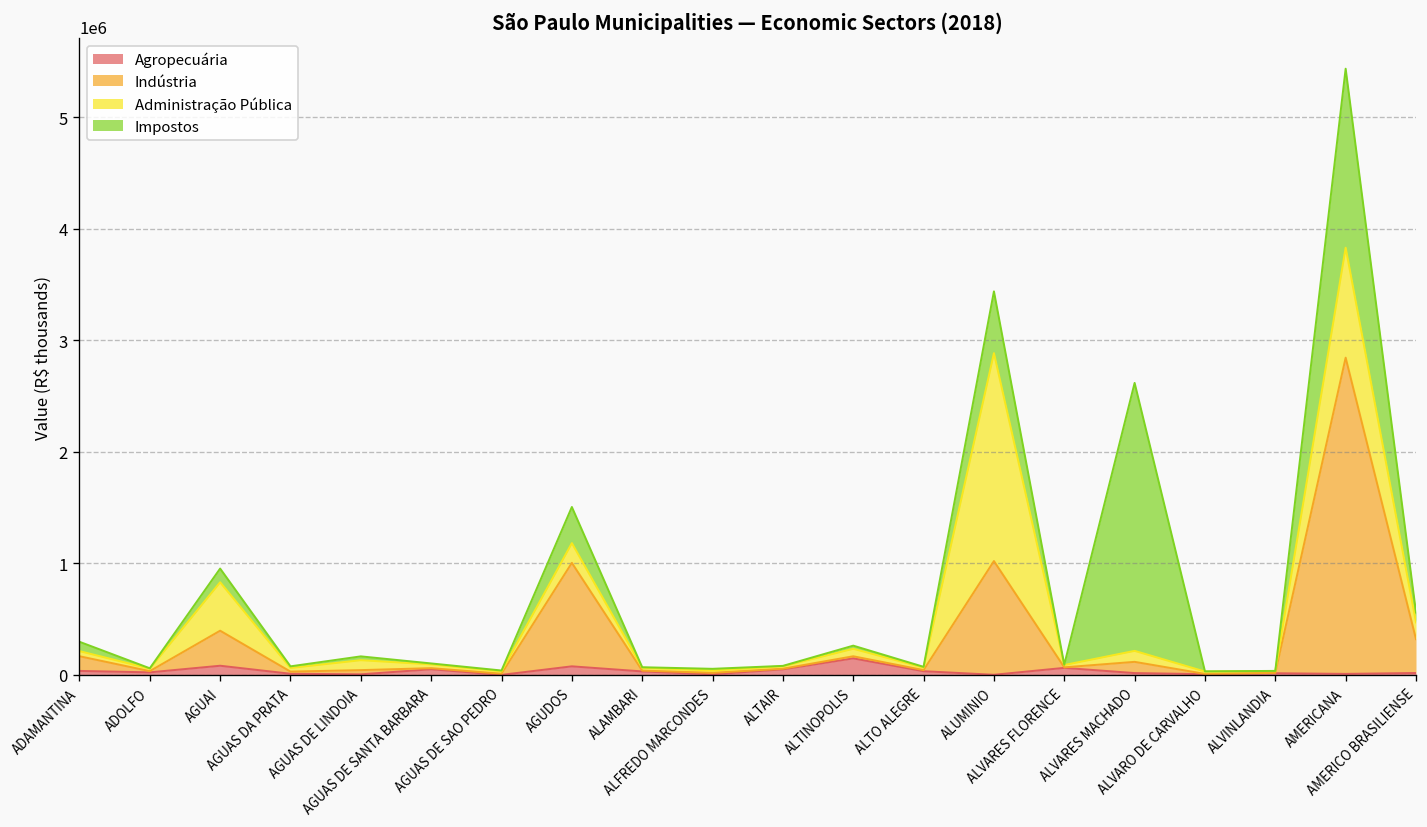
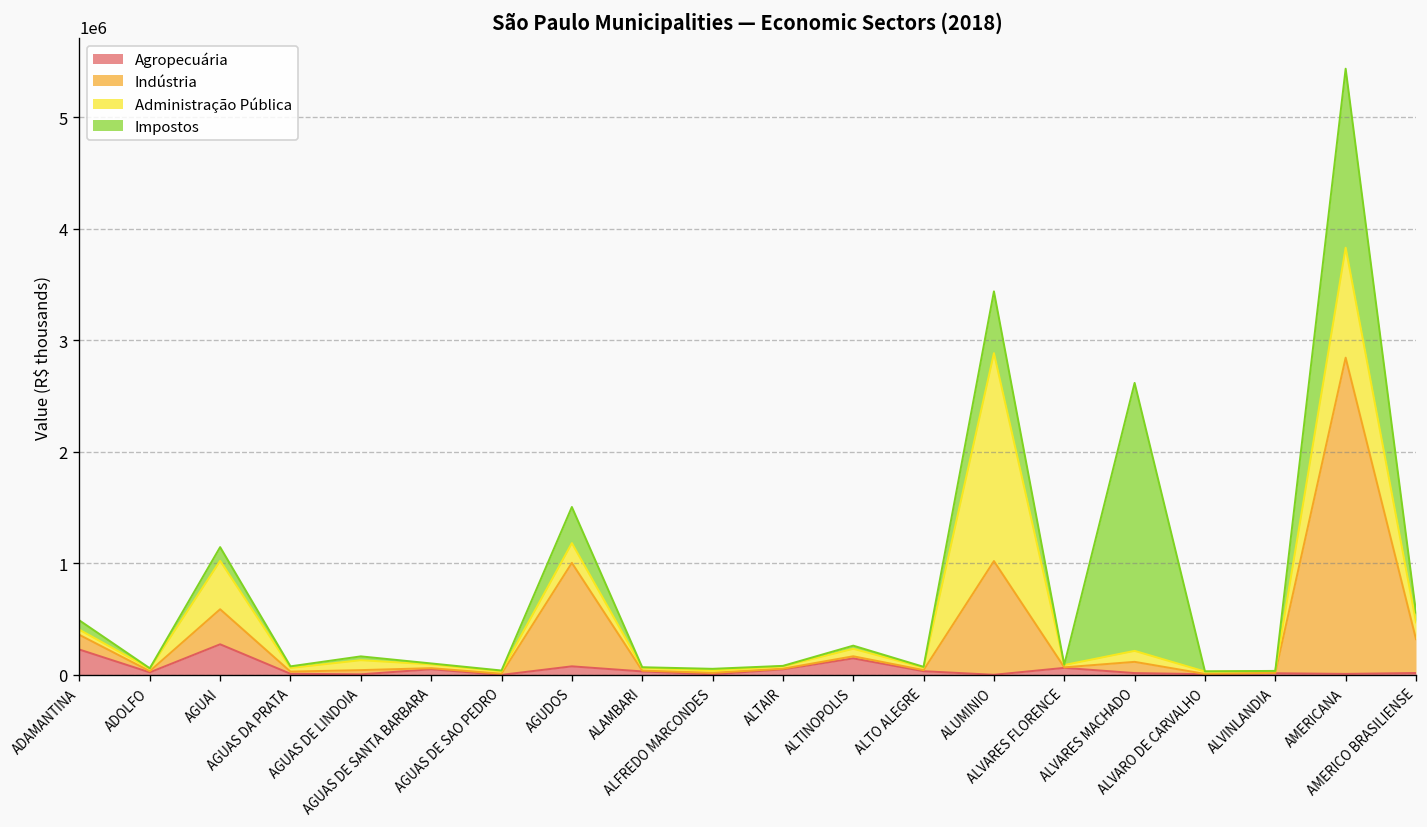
Agropecuária, ADAMANTINA: 0 -> 200000
Agropecuária, AGUAI: 100000 -> 300000
